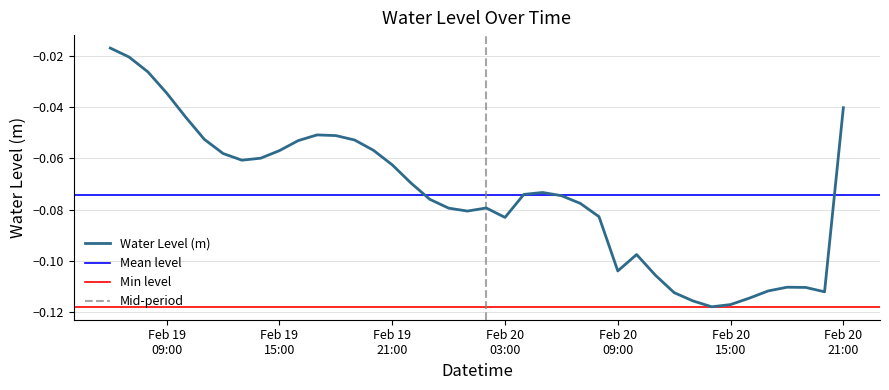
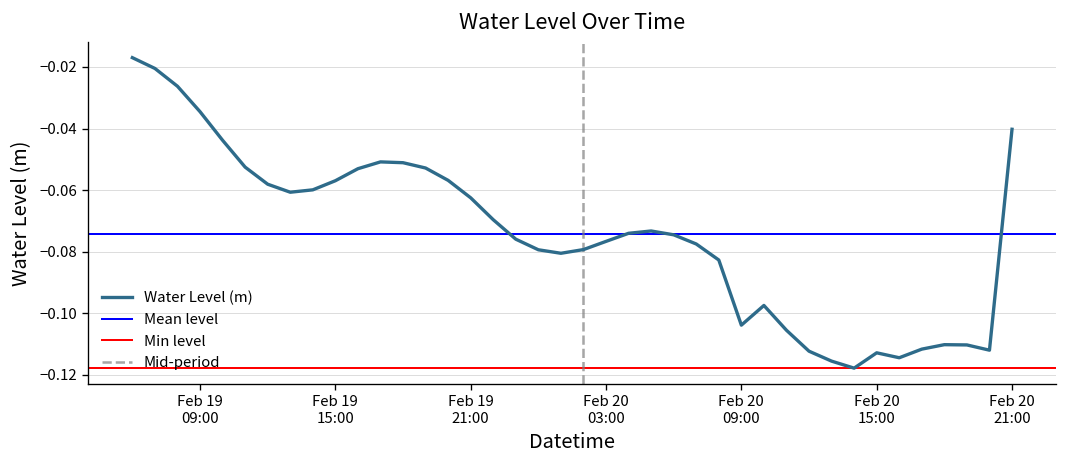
Feb 20 03:00: -0.083 -> -0.077
Feb 20 15:00: -0.117 -> -0.113
